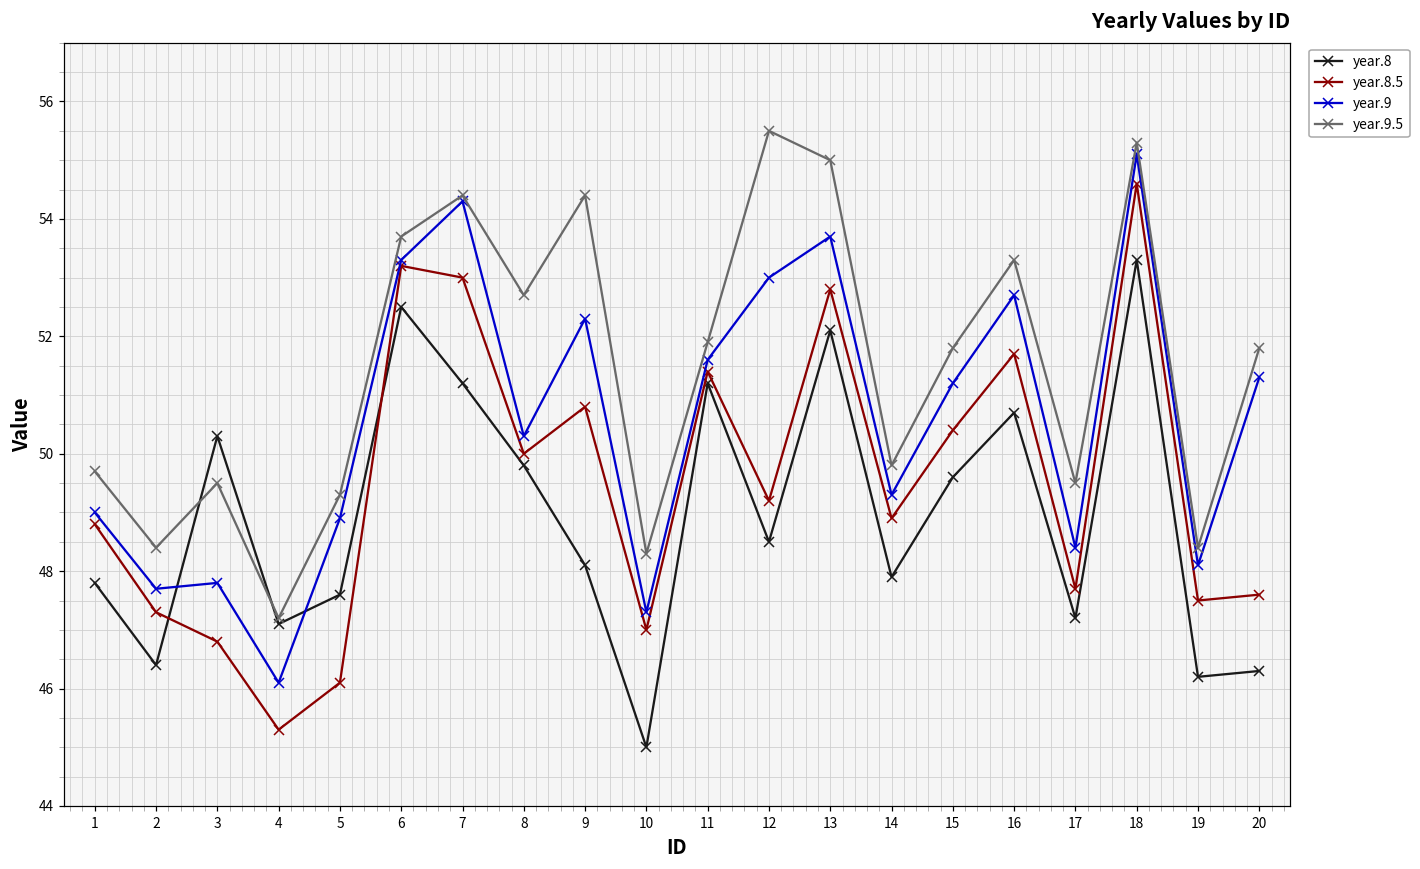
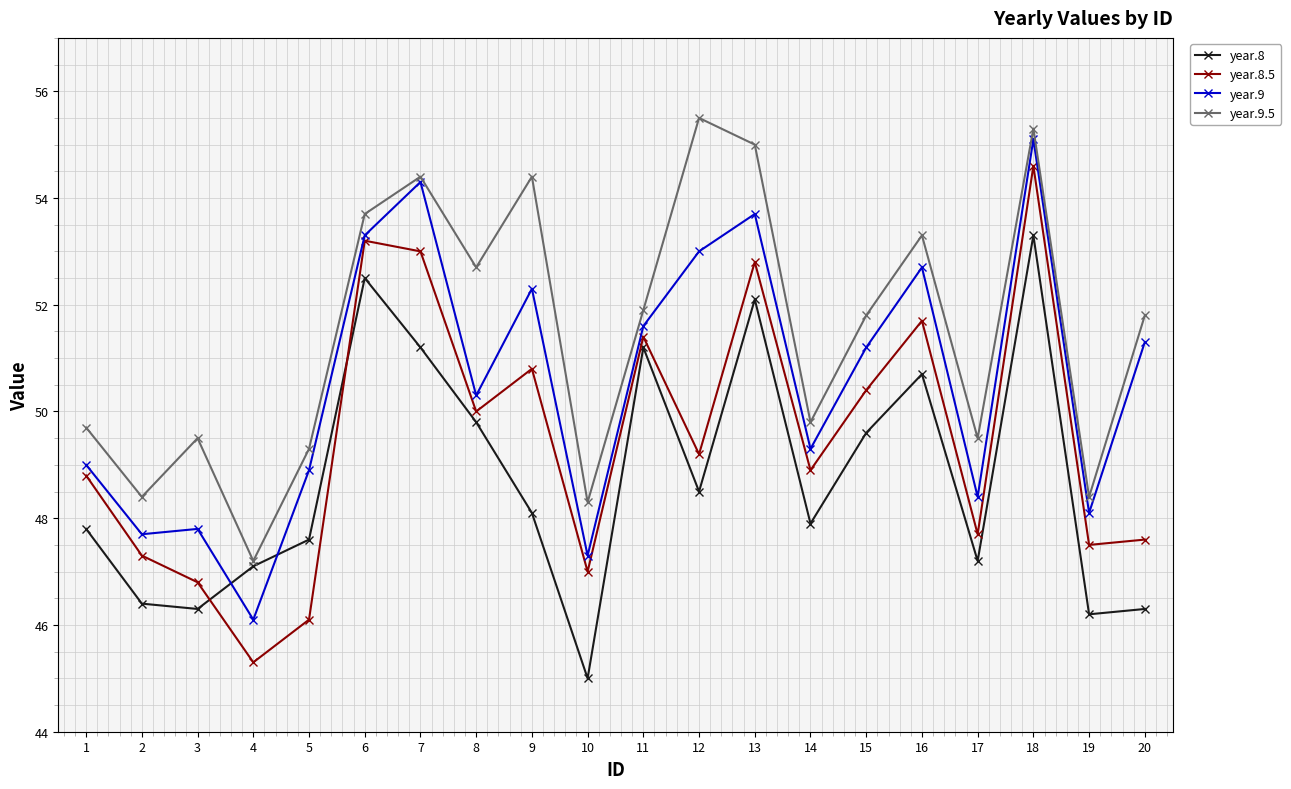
year.8, 3: 50.3 -> 46.3
